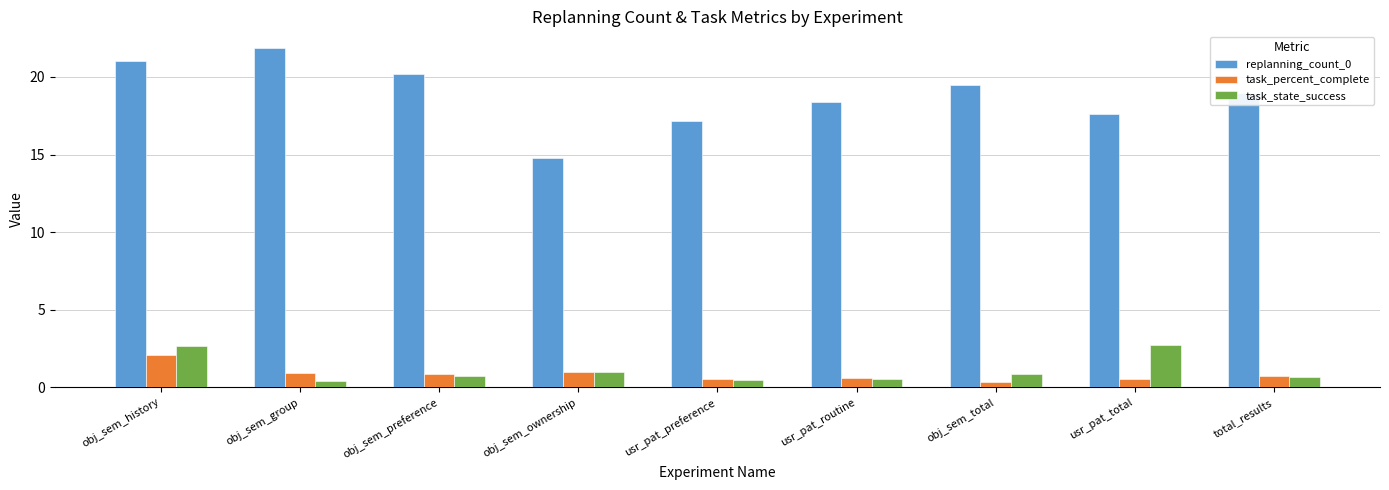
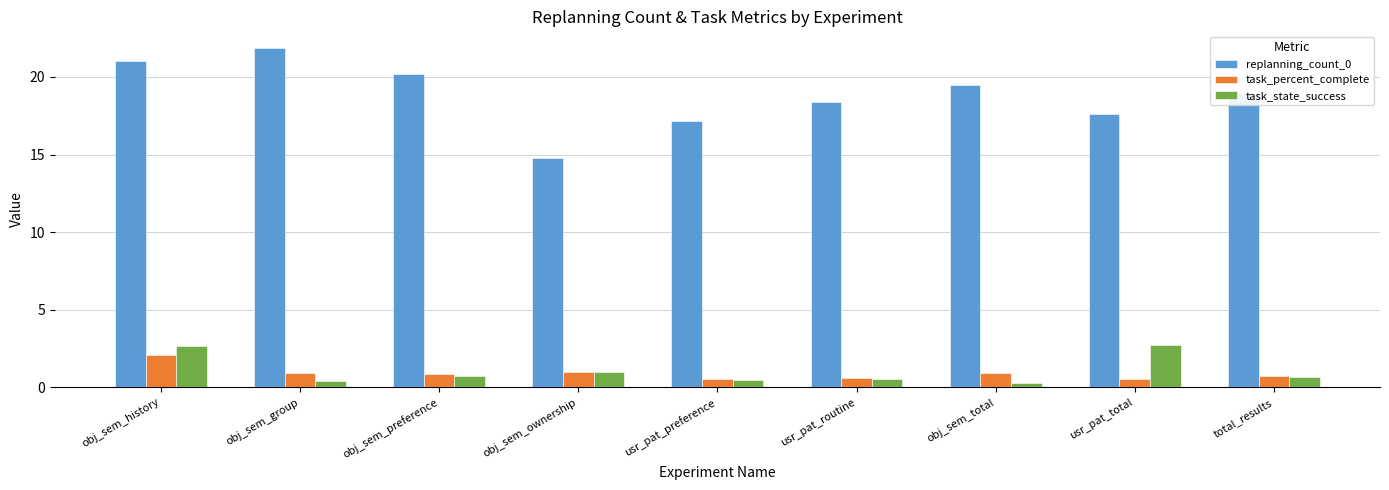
task_percent_complete, obj_sem_total: 0.3 -> 0.9
task_state_success, obj_sem_total: 0.9 -> 0.3
